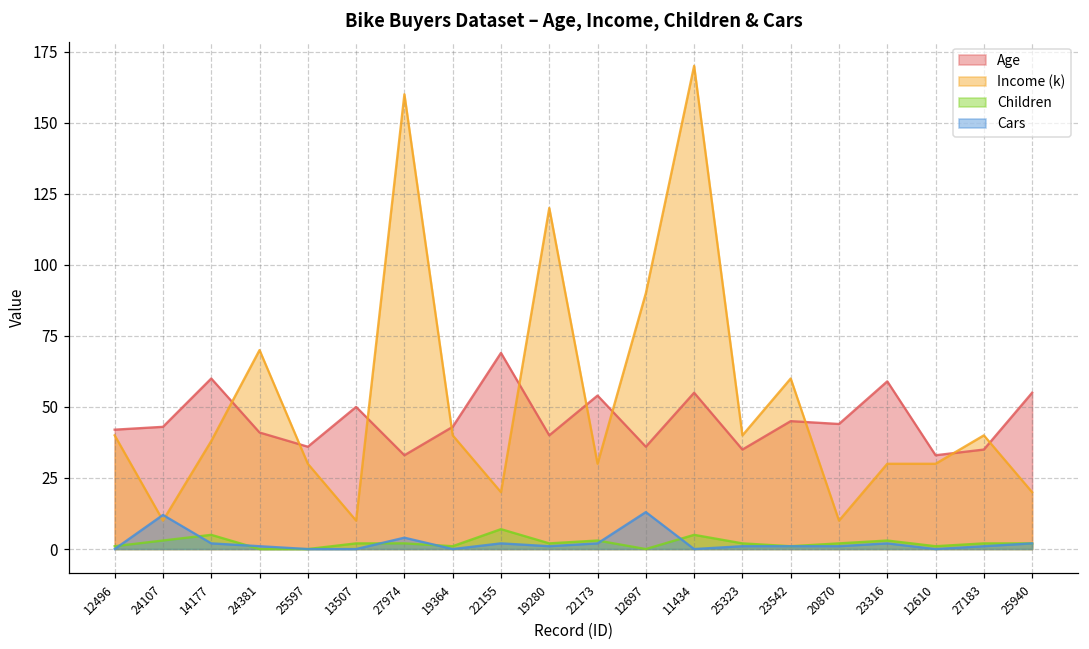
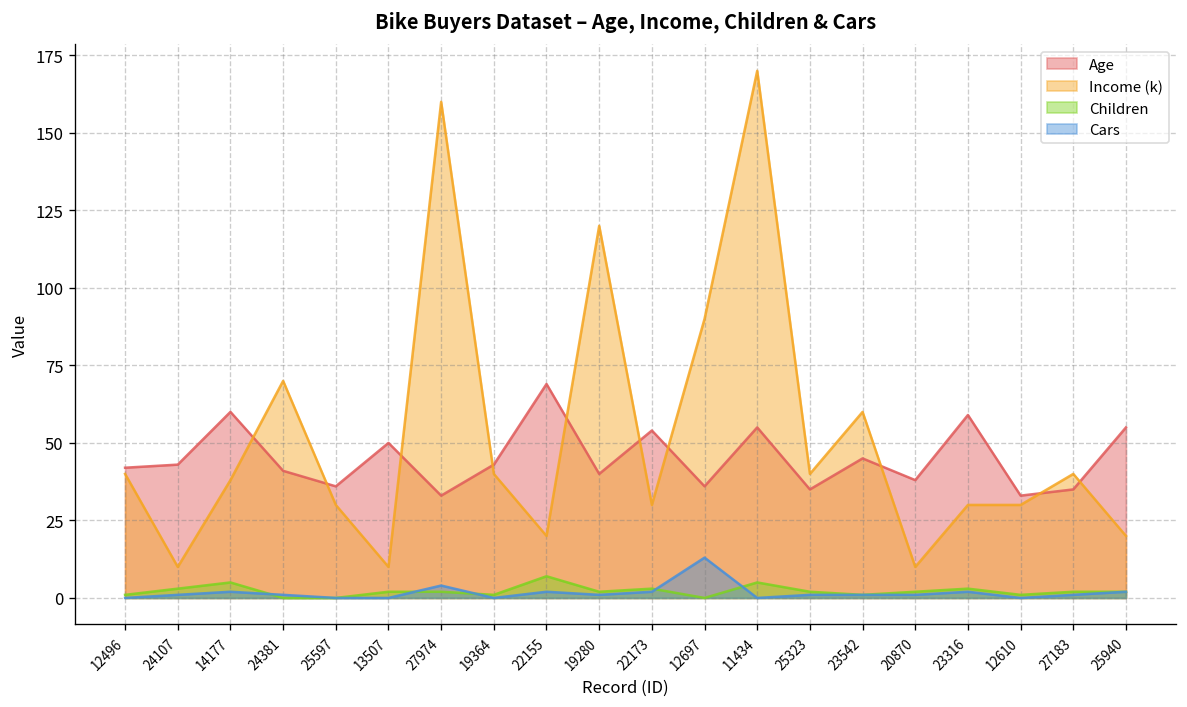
Cars, 24107: 12 -> 1
Age, 20870: 44 -> 38
